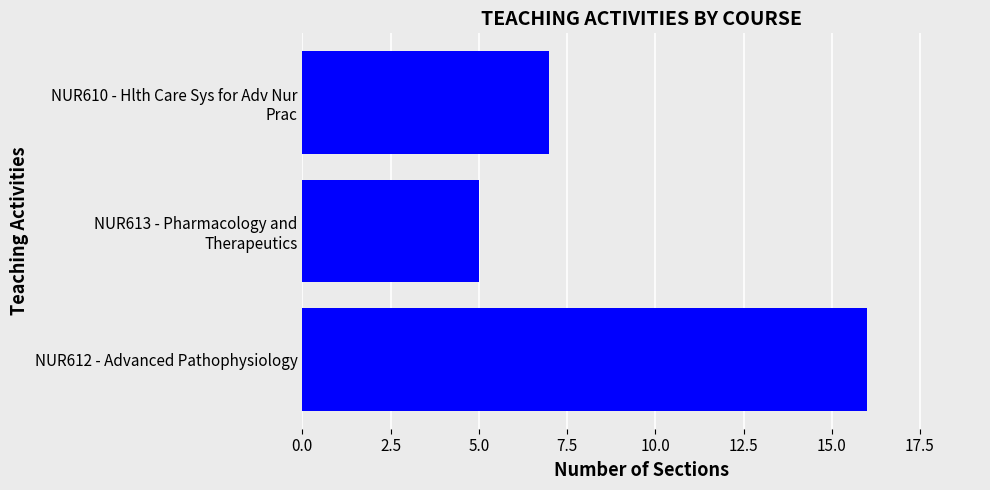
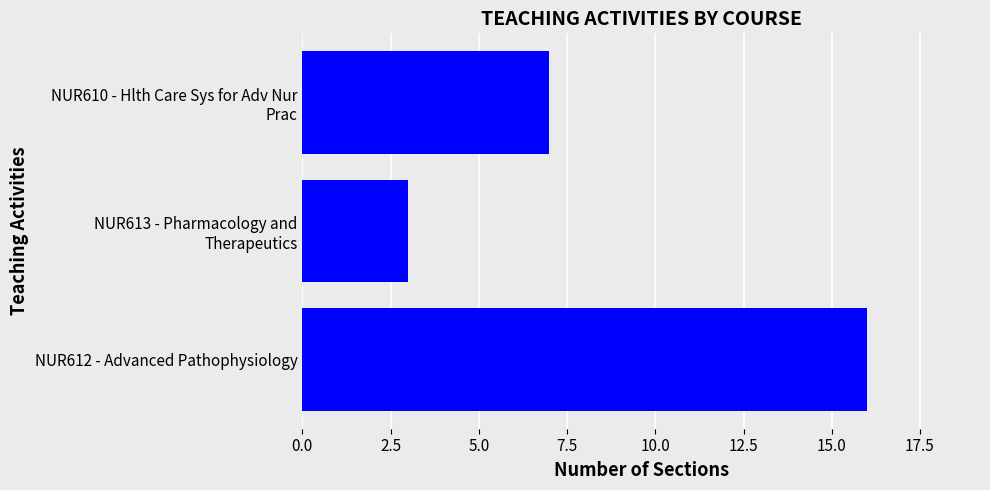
NUR613 - Pharmacology and Therapeutics: 5 -> 3
